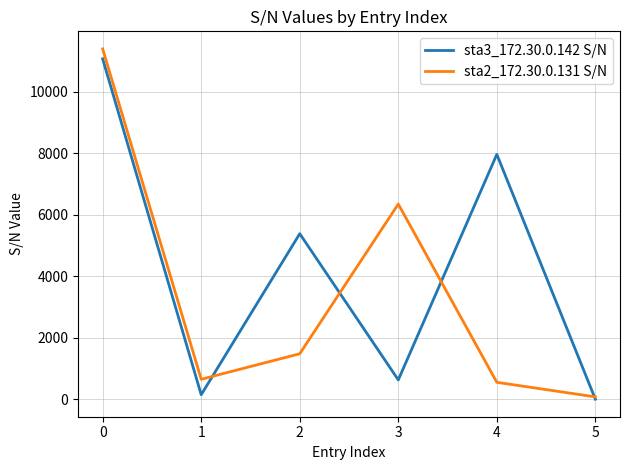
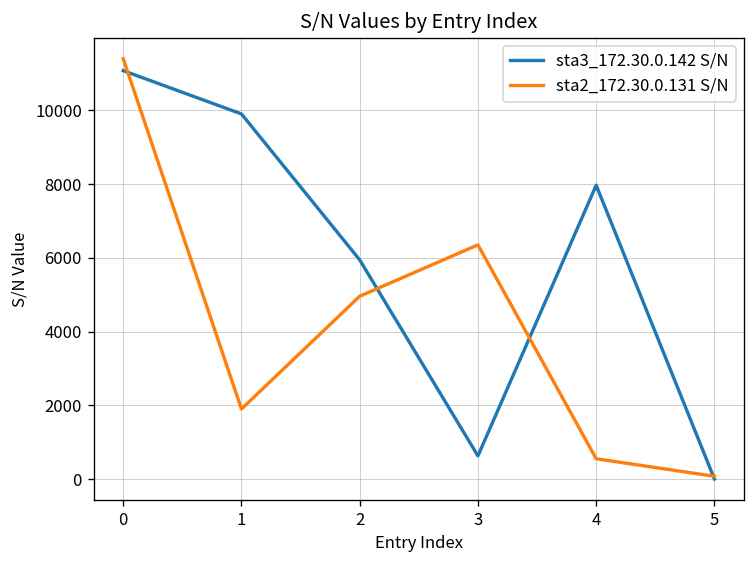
sta3_172.30.0.142 S/N, 1: 100 -> 9900
sta2_172.30.0.131 S/N, 1: 600 -> 1900
sta3_172.30.0.142 S/N, 2: 5400 -> 5900
sta2_172.30.0.131 S/N, 2: 1500 -> 5000
